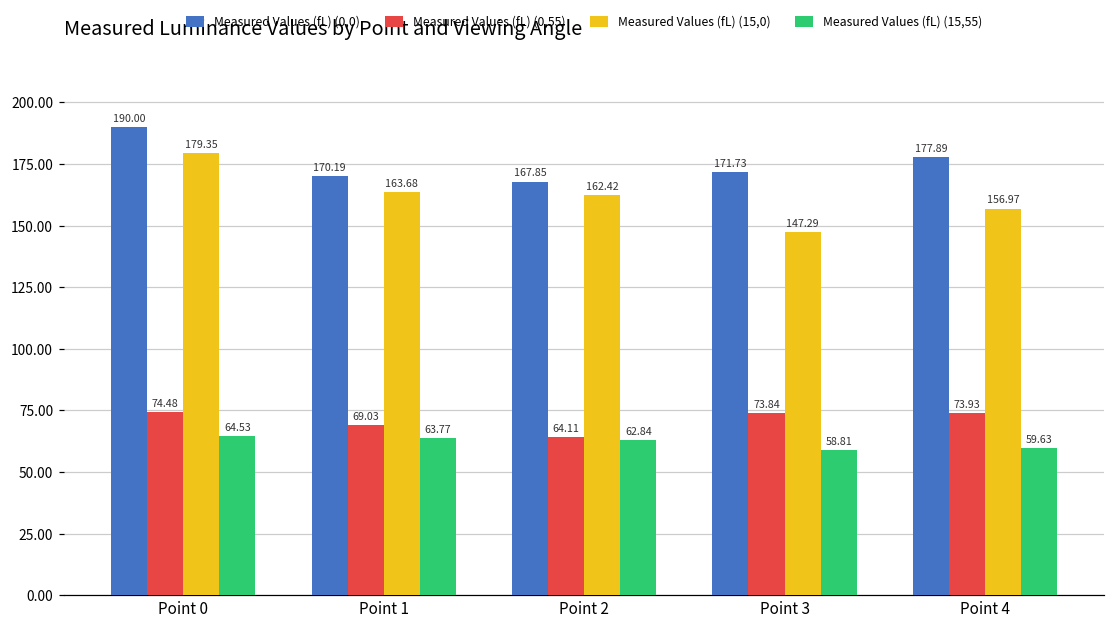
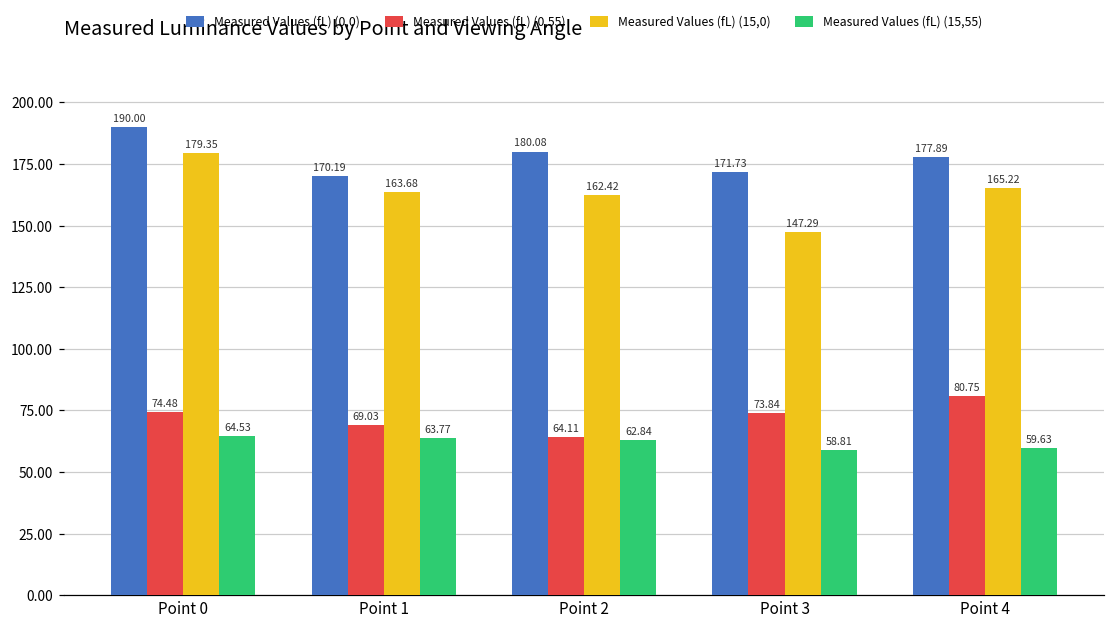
Measured Values (fL) (0,0), Point 2: 167.85 -> 180.08
Measured Values (fL) (0,55), Point 4: 73.93 -> 80.75
Measured Values (fL) (15,0), Point 4: 156.97 -> 165.22
